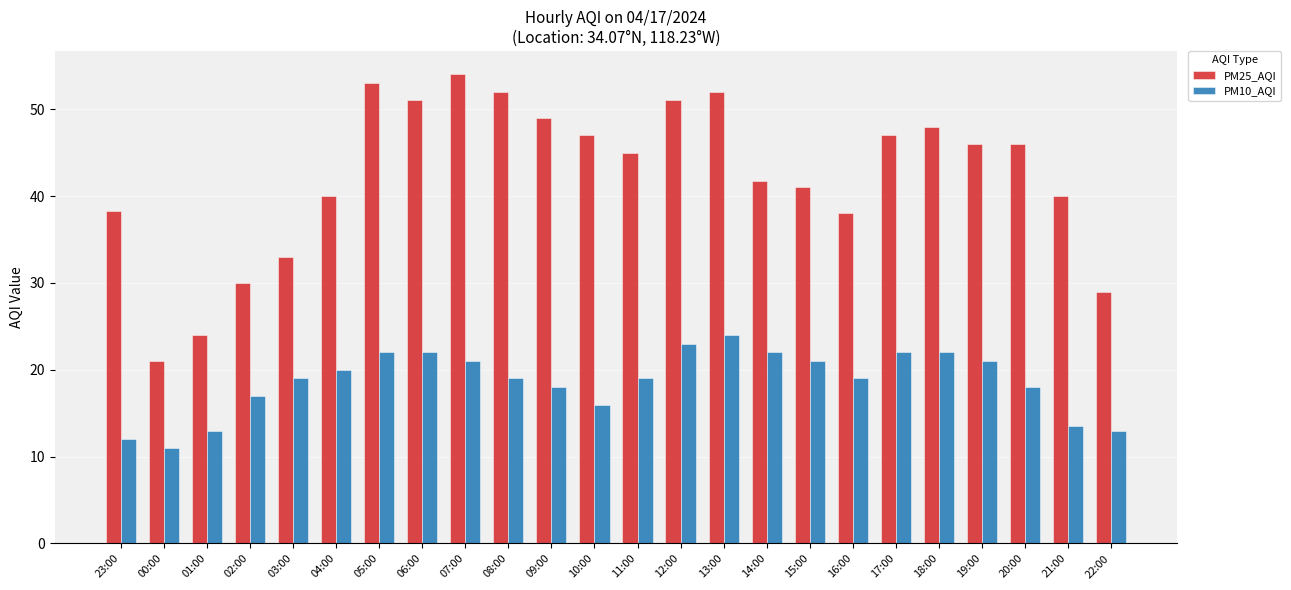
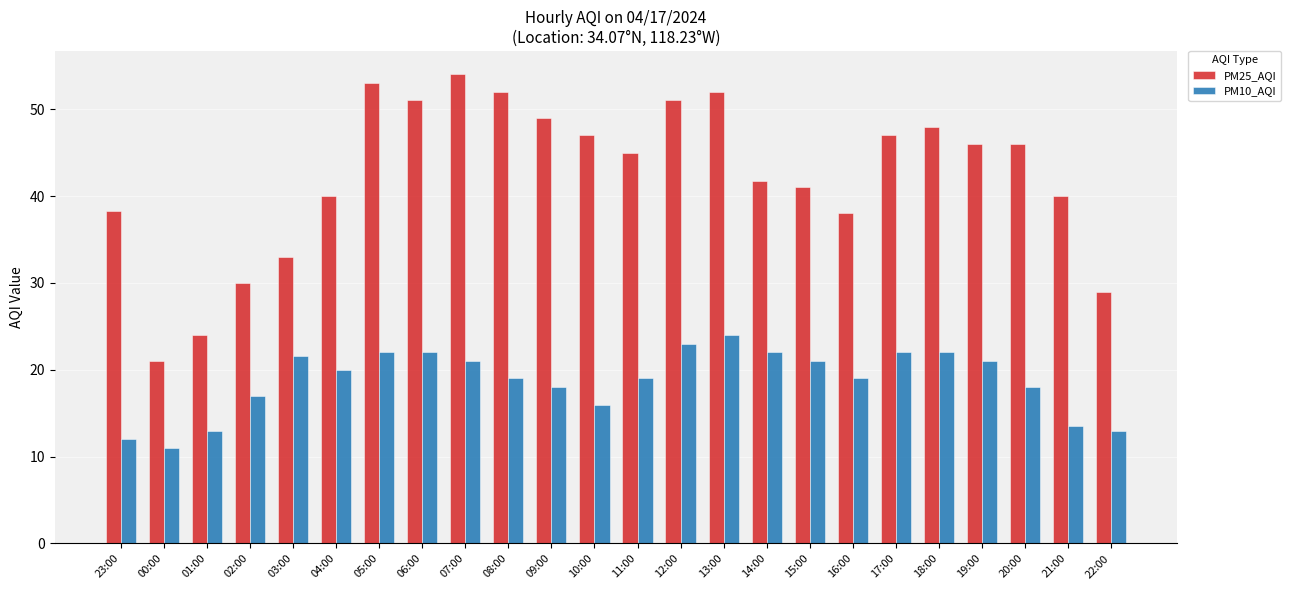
PM10_AQI, 03:00: 19 -> 22
